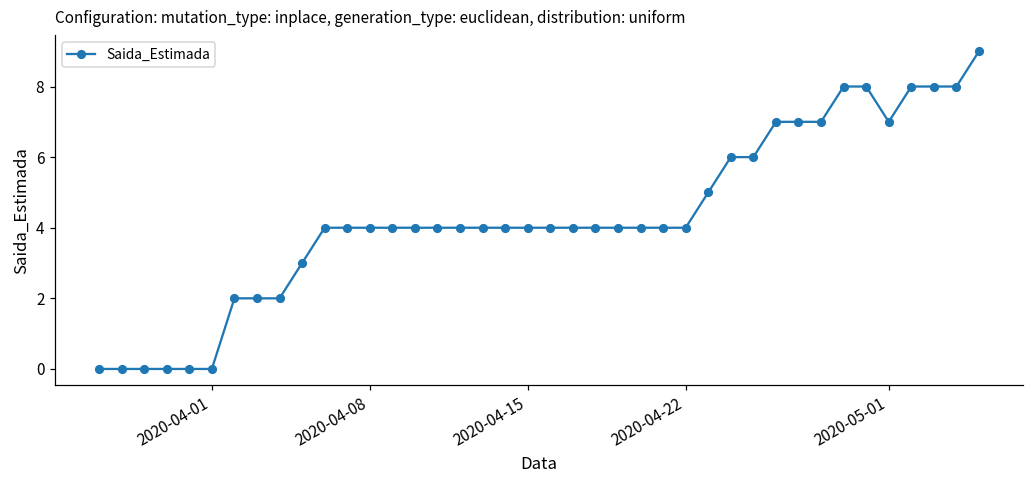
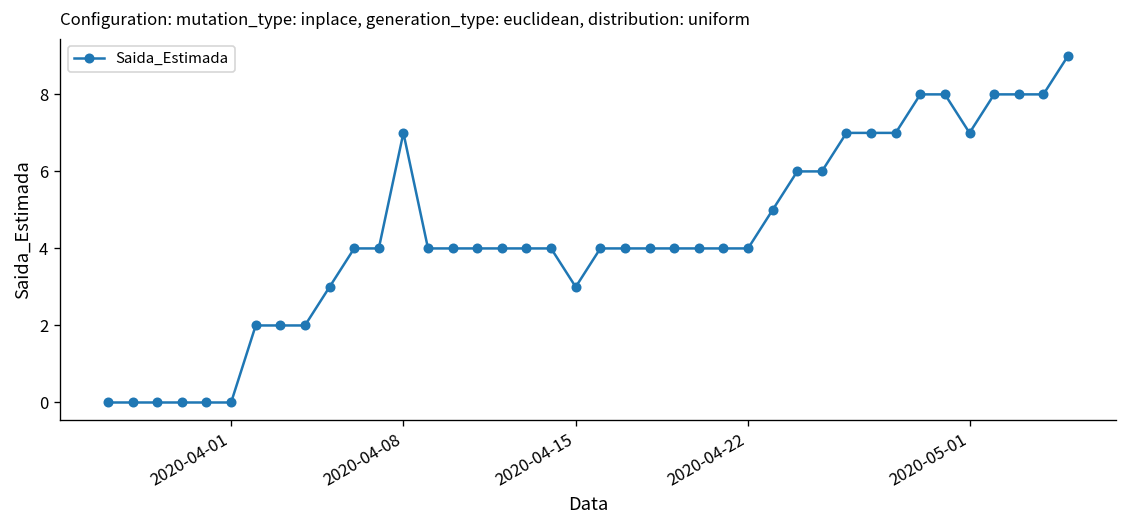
2020-04-08: 4 -> 7
2020-04-15: 4 -> 3
